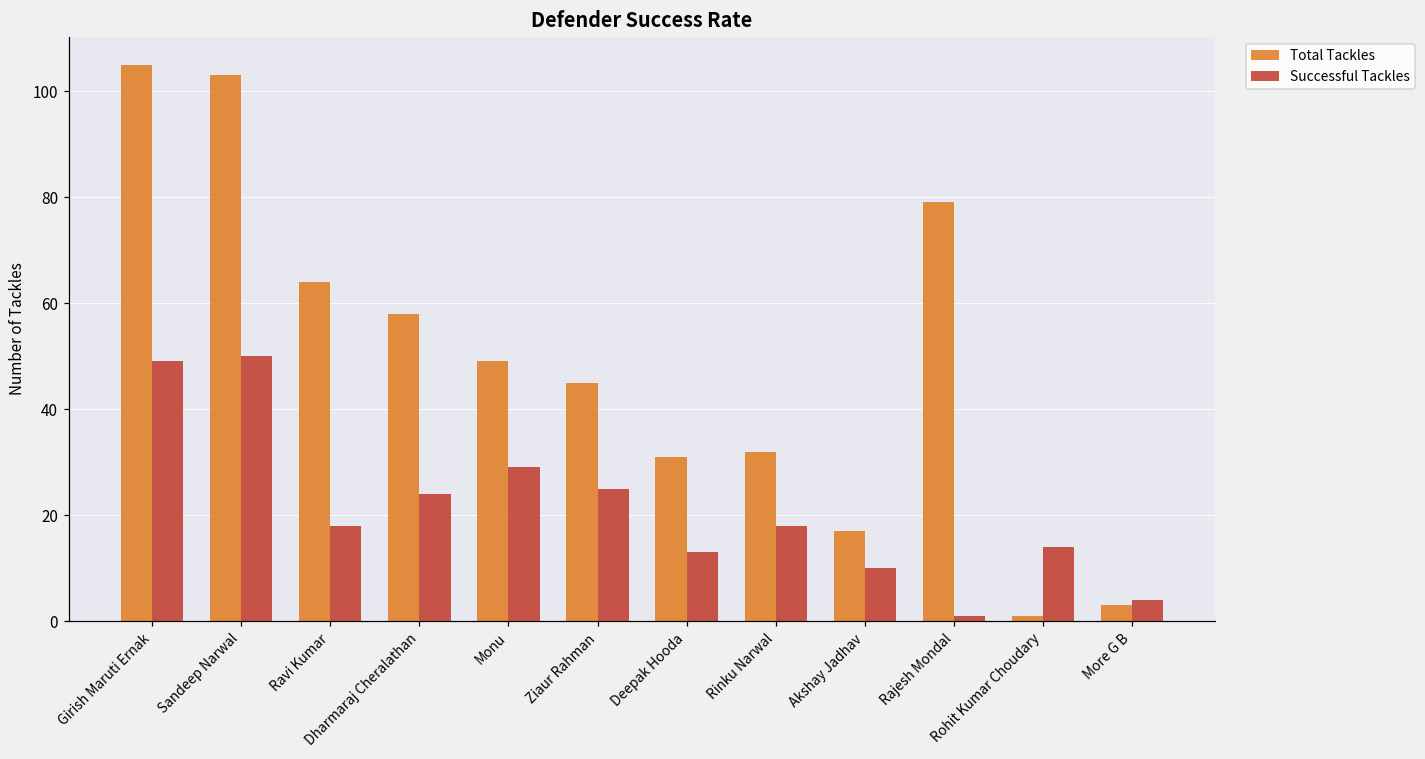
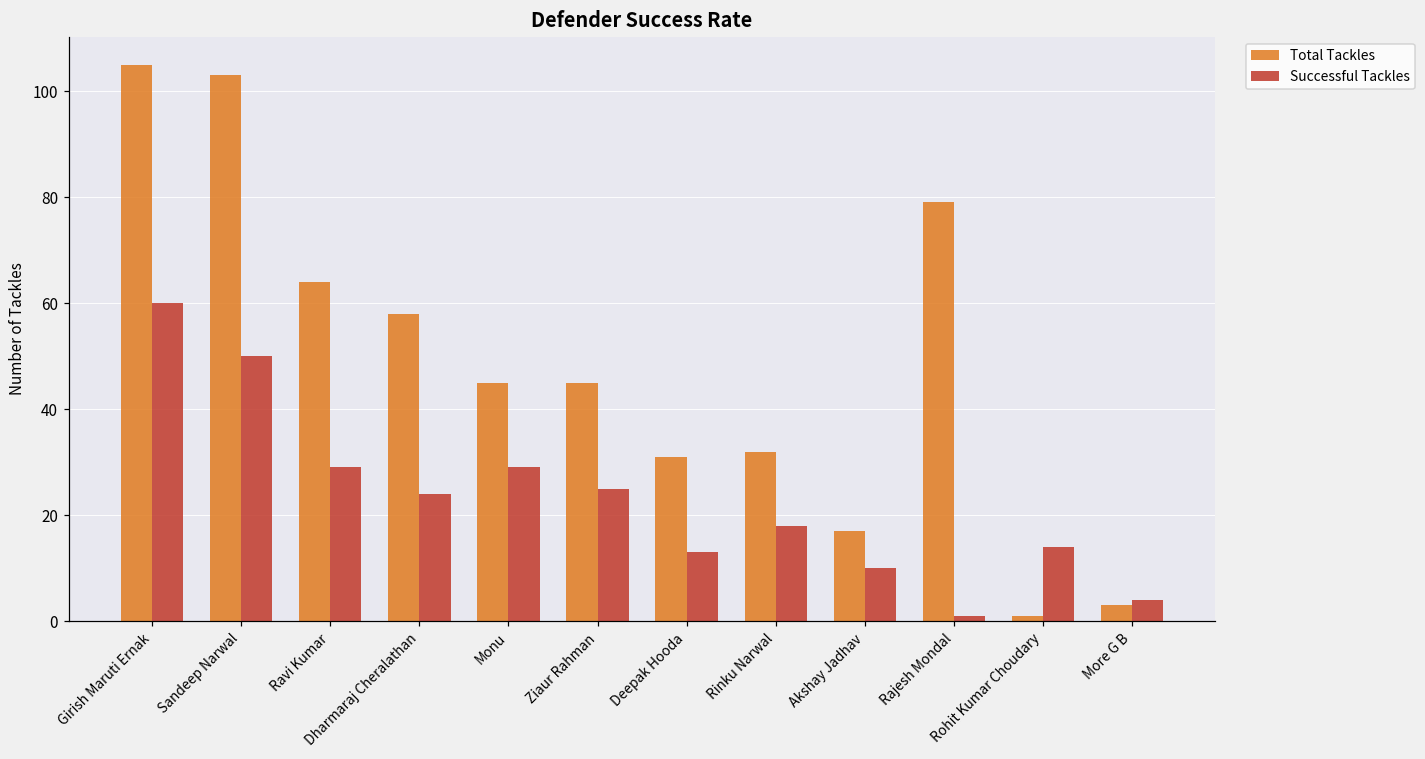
Successful Tackles, Girish Maruti Ernak: 49 -> 60
Successful Tackles, Ravi Kumar: 18 -> 29
Total Tackles, Monu: 49 -> 45
